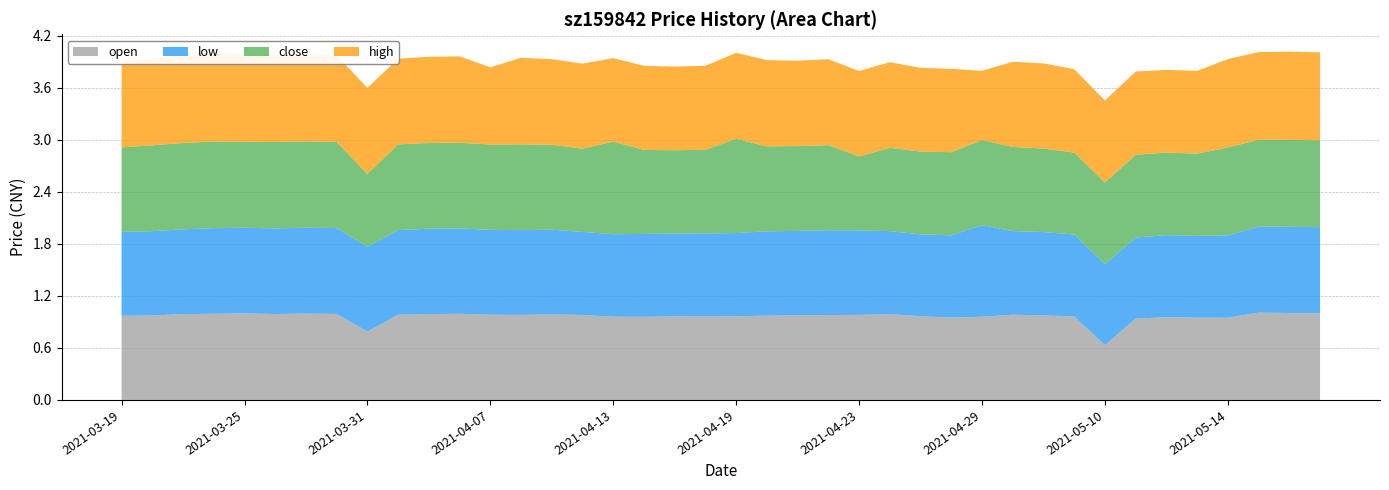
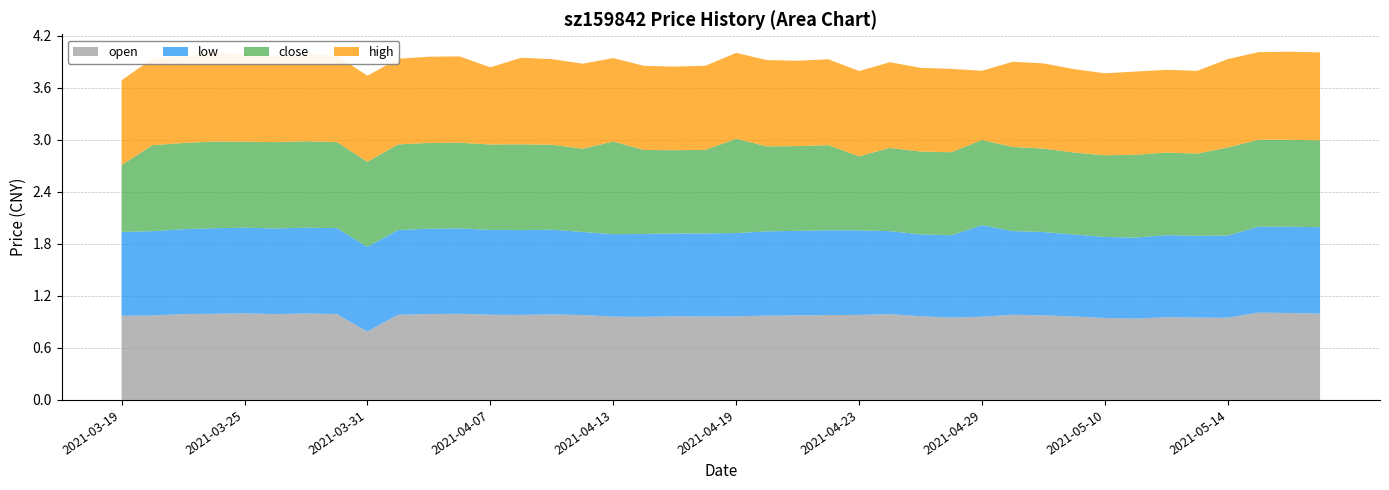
close, 2021-03-19: 1.0 -> 0.8
close, 2021-03-31: 0.8 -> 1.0
open, 2021-05-10: 0.6 -> 0.9
